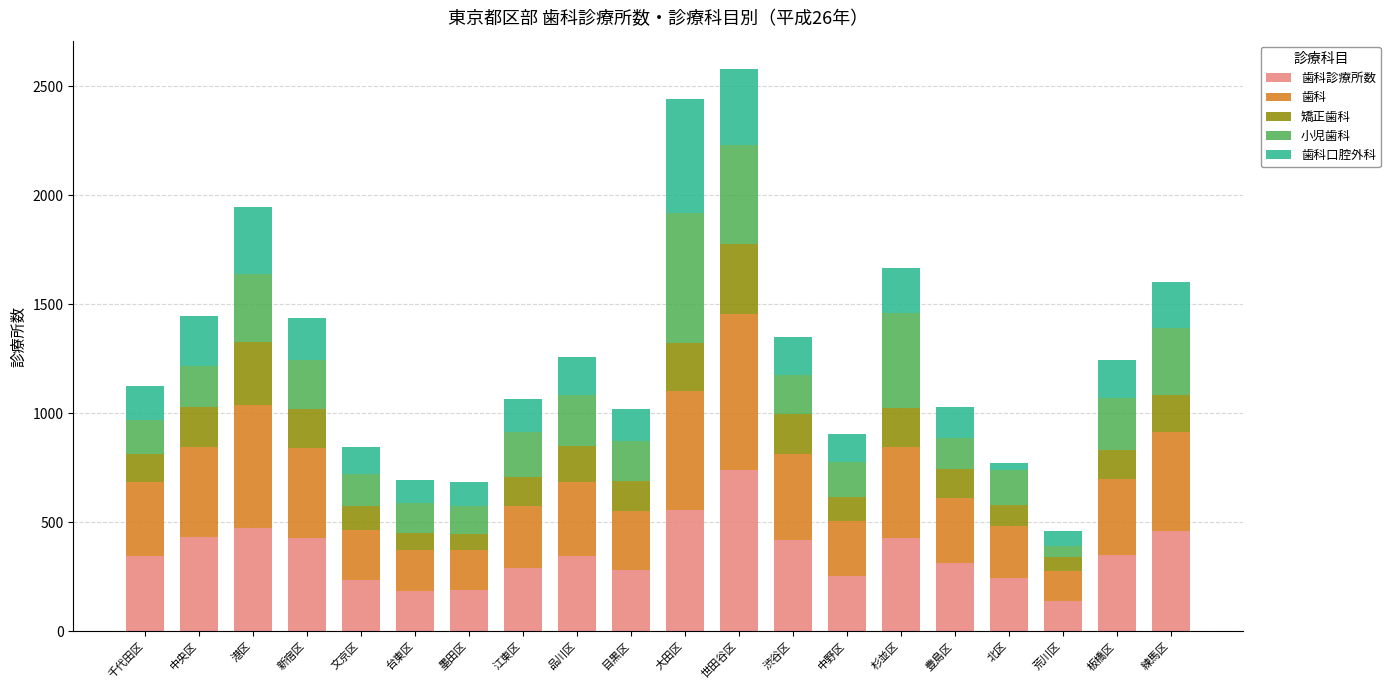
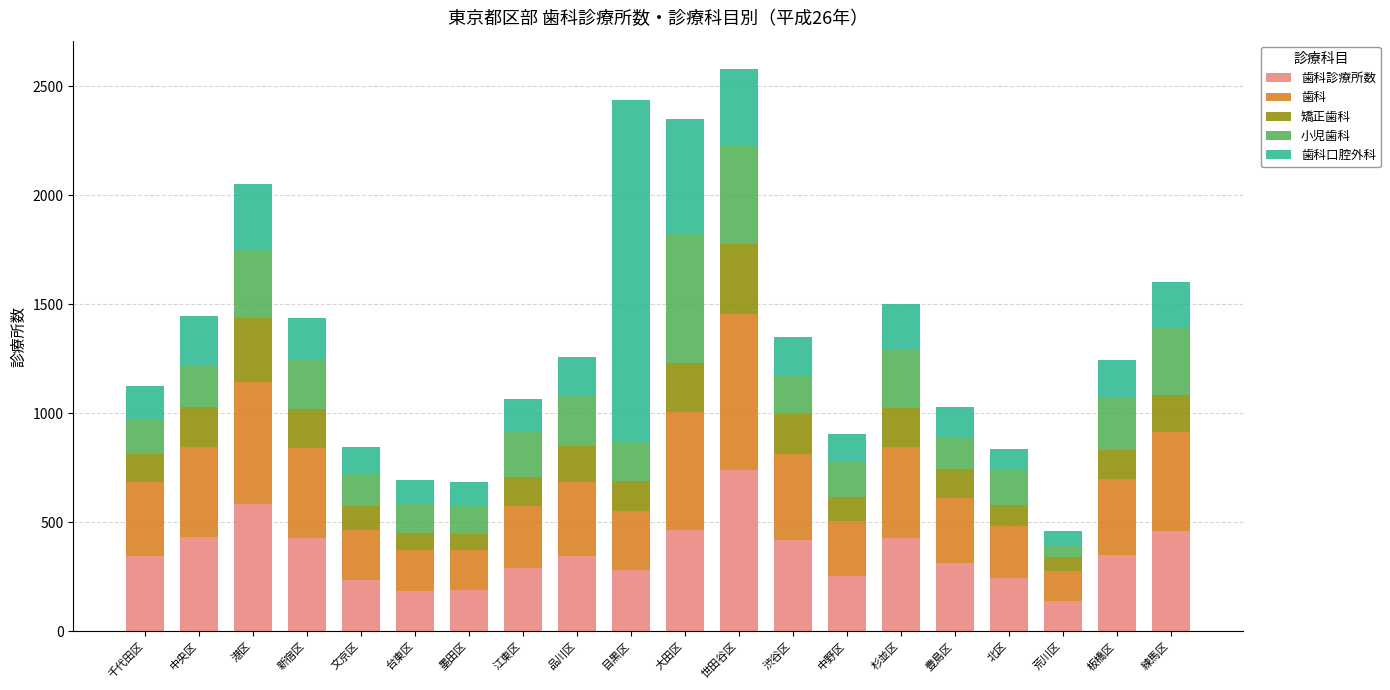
歯科診療所数, 港区: 480 -> 580
歯科口腔外科, 目黒区: 150 -> 1560
歯科診療所数, 大田区: 560 -> 460
小児歯科, 杉並区: 440 -> 270
歯科口腔外科, 北区: 30 -> 100
